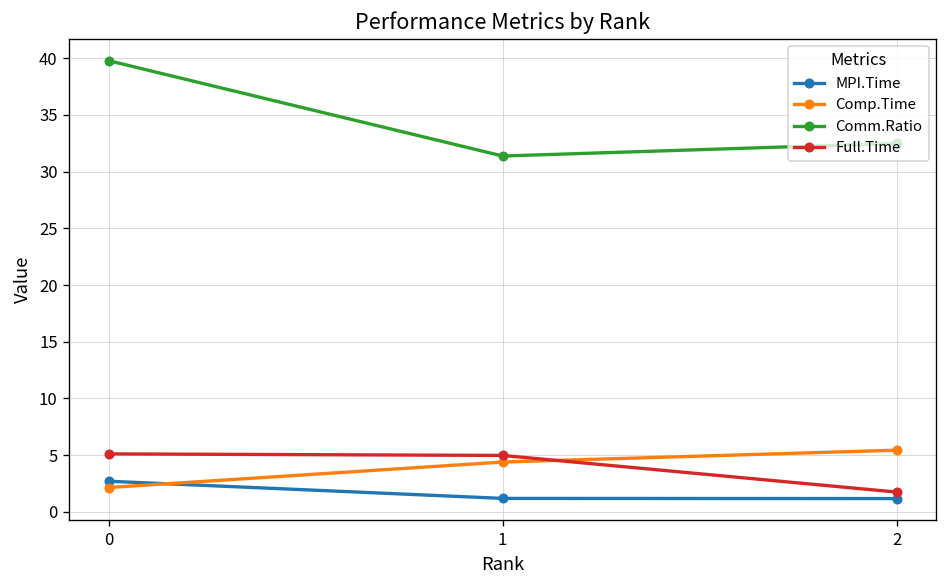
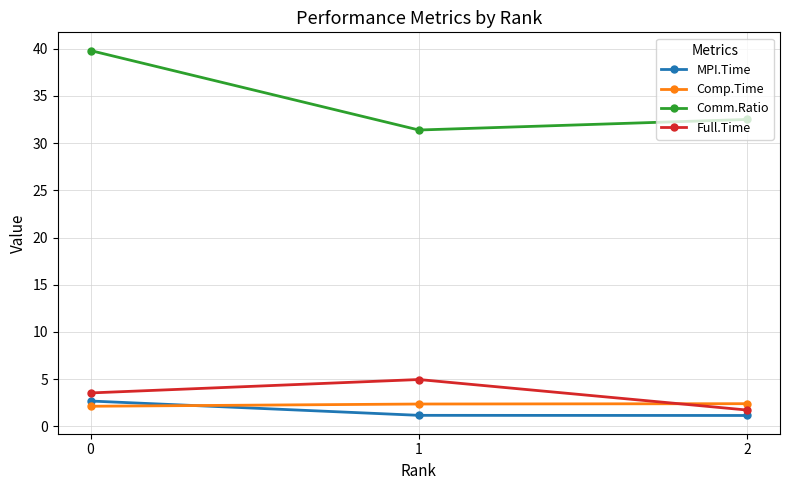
Full.Time, 0: 5 -> 4
Comp.Time, 1: 4 -> 2
Comp.Time, 2: 5 -> 2
